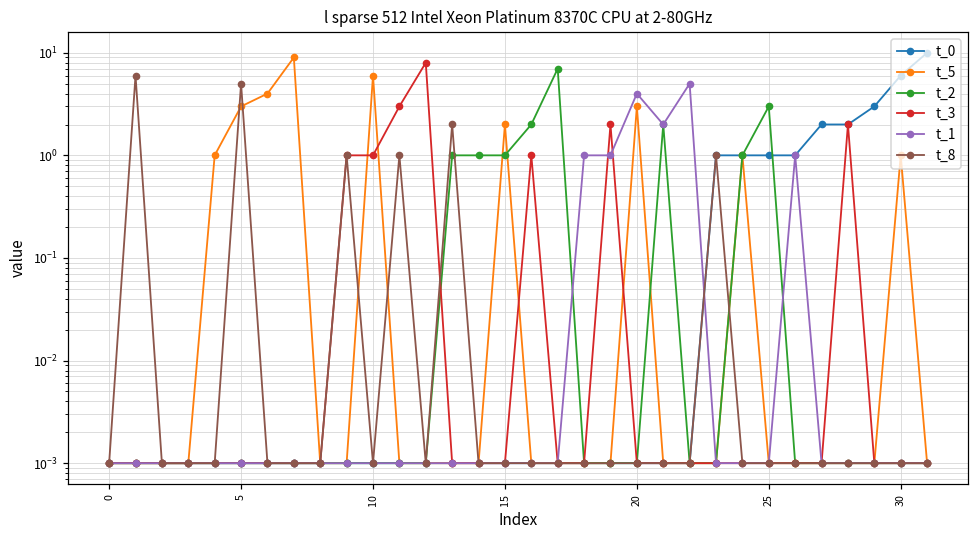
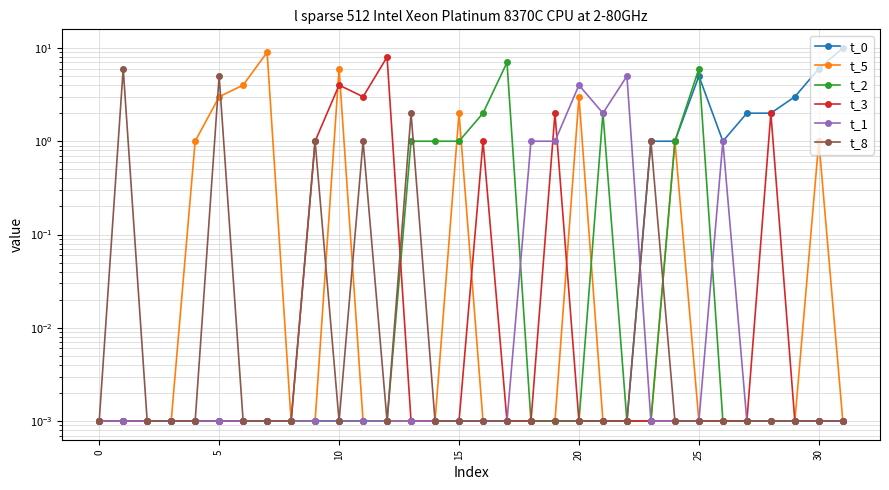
t_3, 10: 1.0 -> 4.0
t_0, 25: 1.0 -> 5
t_2, 25: 3.0 -> 6
